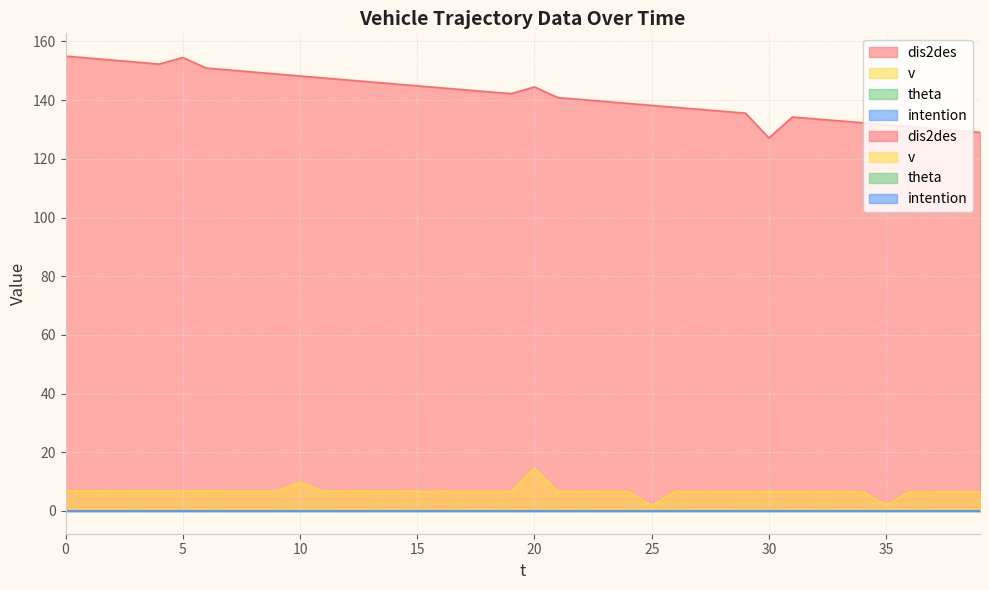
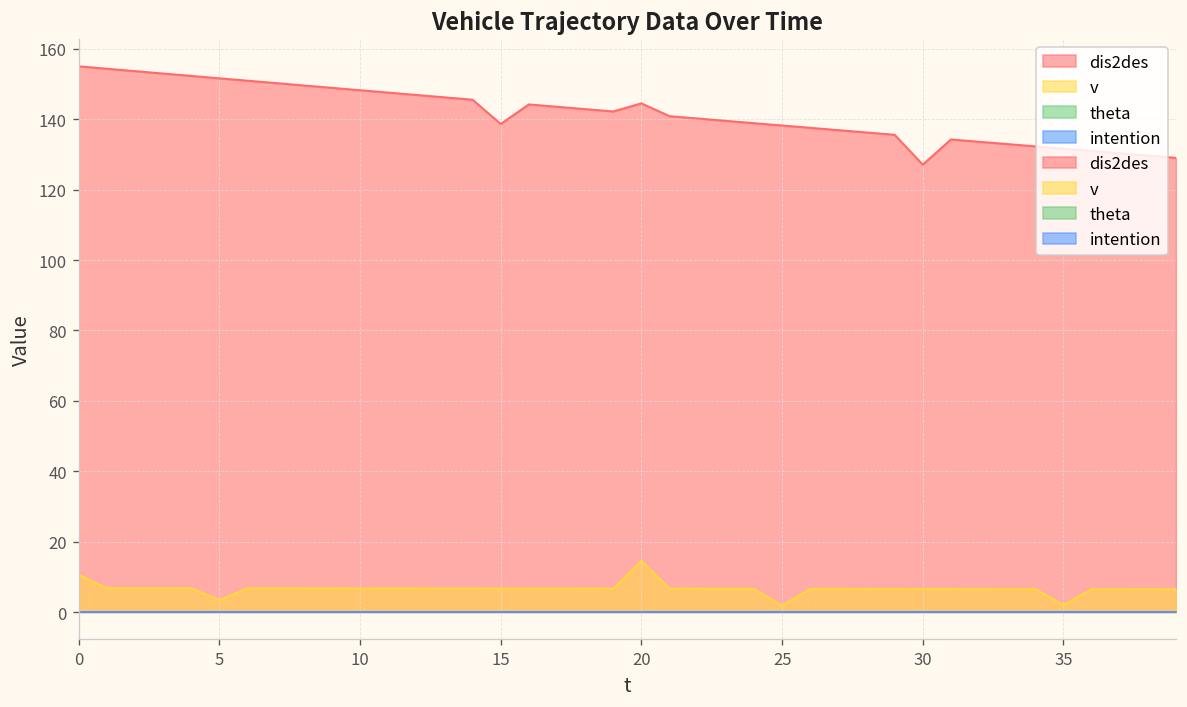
v, 0: 7 -> 11
dis2des, 5: 155 -> 152
v, 5: 7 -> 3
v, 10: 10 -> 7
dis2des, 15: 145 -> 139
